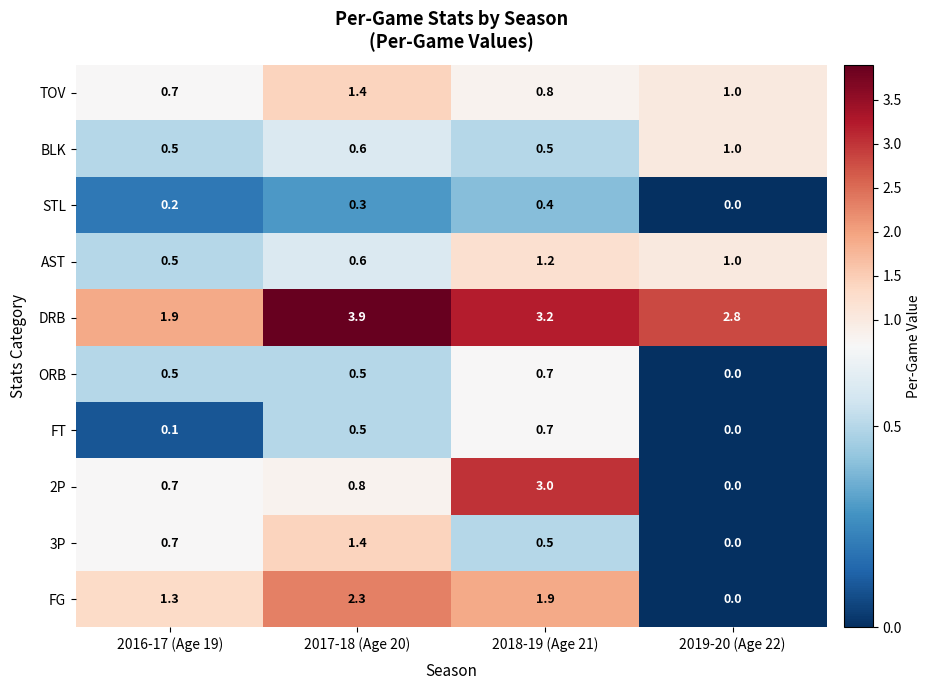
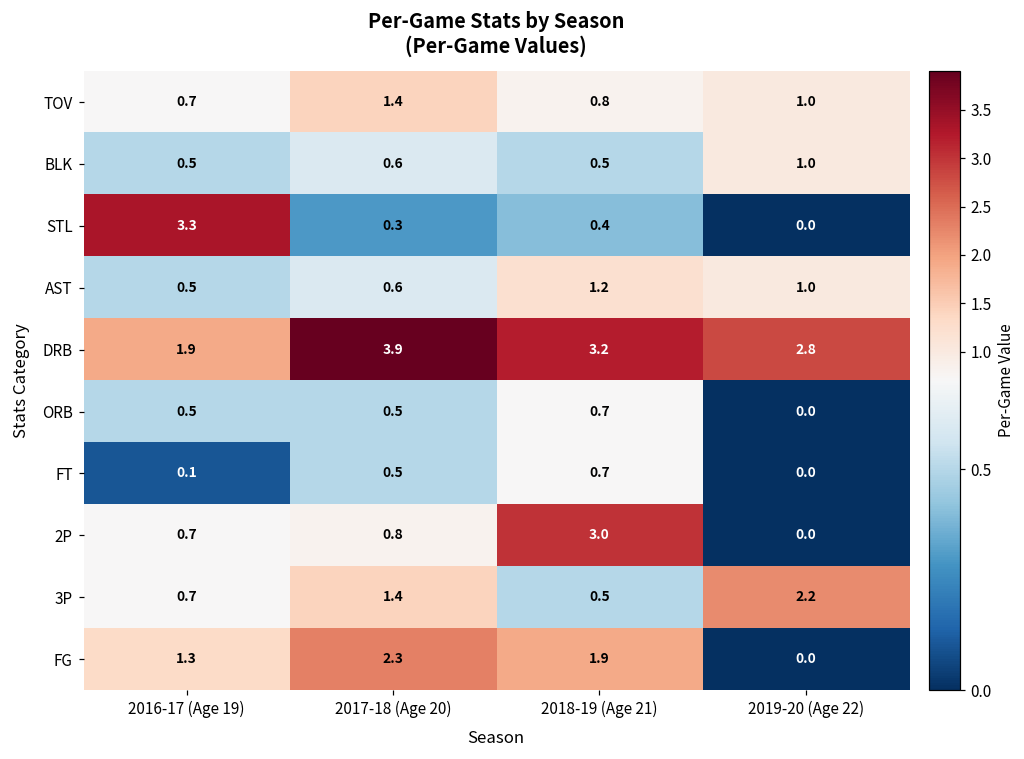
STL, 2016-17 (Age 19): 0.2 -> 3.3
3P, 2019-20 (Age 22): 0.0 -> 2.2
